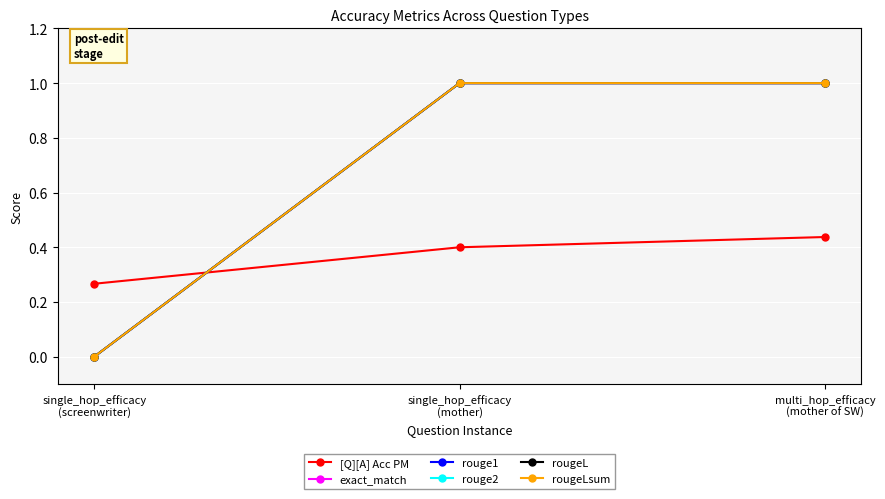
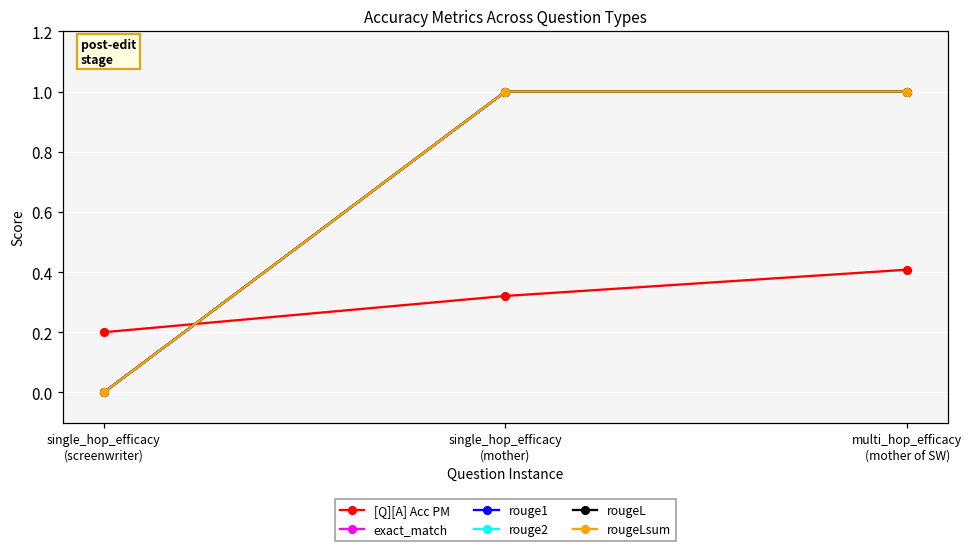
[Q][A] Acc PM, single_hop_efficacy (screenwriter): 0.27 -> 0.20
[Q][A] Acc PM, single_hop_efficacy (mother): 0.40 -> 0.32
[Q][A] Acc PM, multi_hop_efficacy (mother of SW): 0.44 -> 0.41
